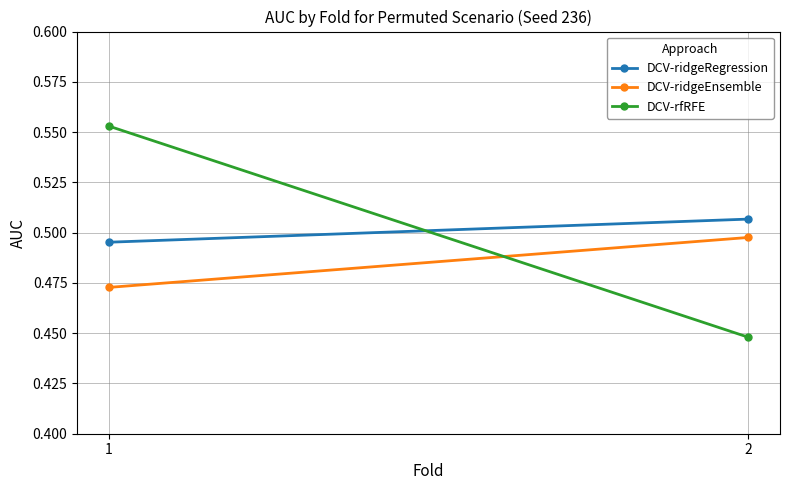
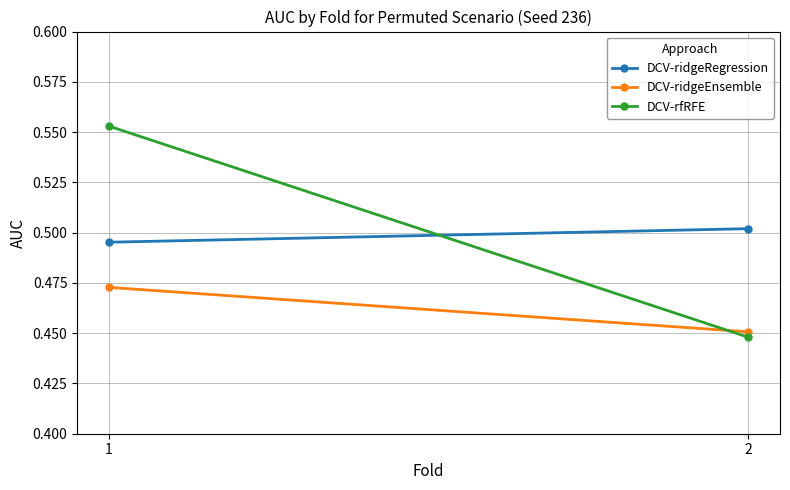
DCV-ridgeRegression, 2: 0.507 -> 0.502
DCV-ridgeEnsemble, 2: 0.498 -> 0.451
